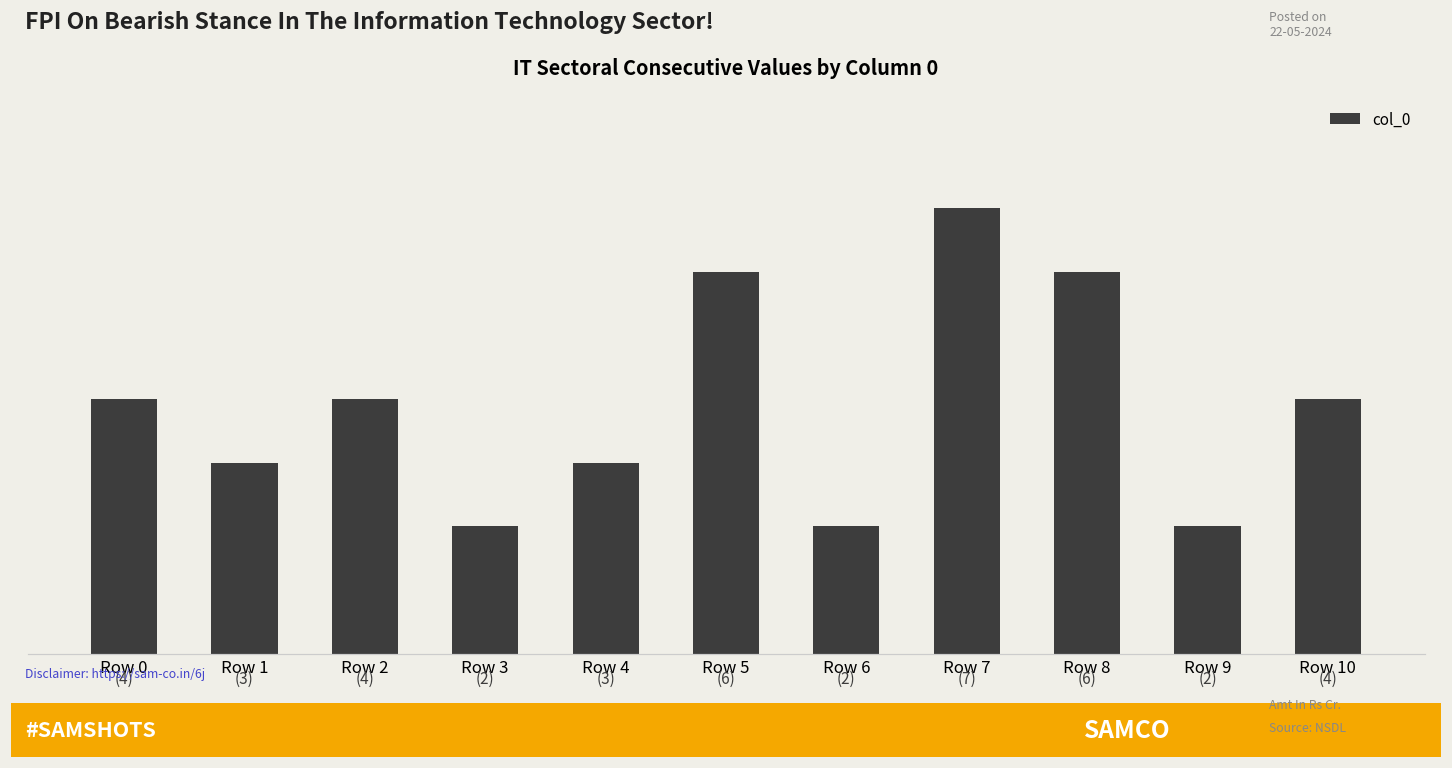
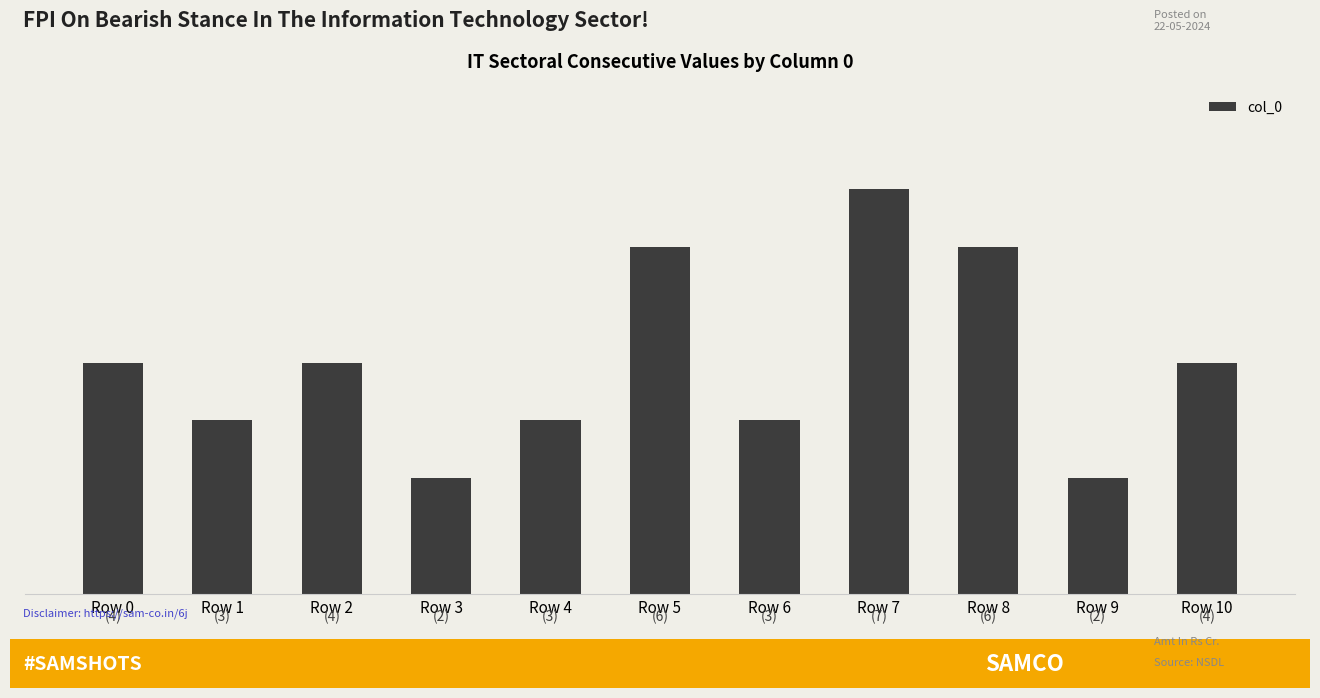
Row 6: (2) -> (3)
